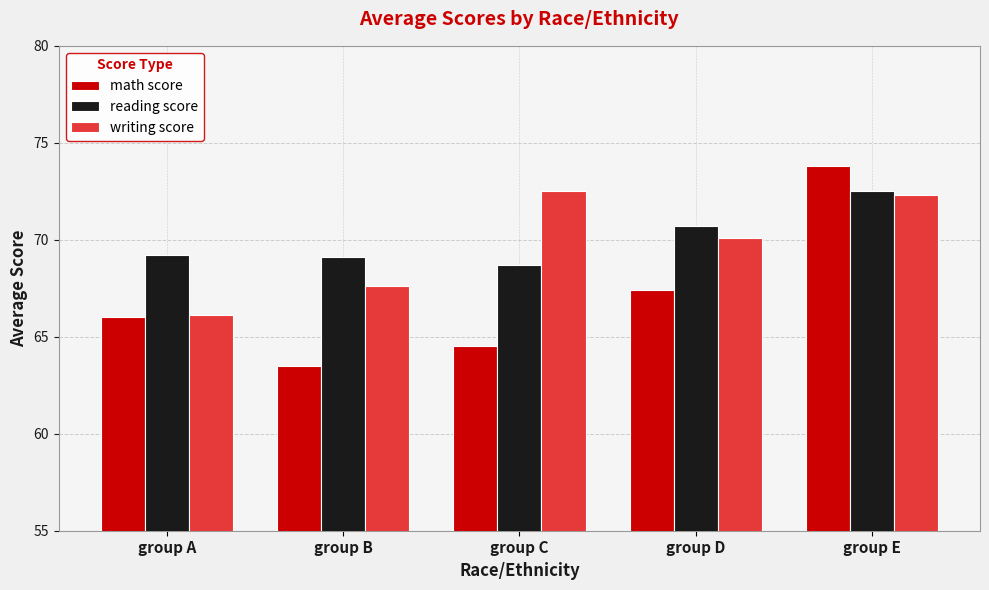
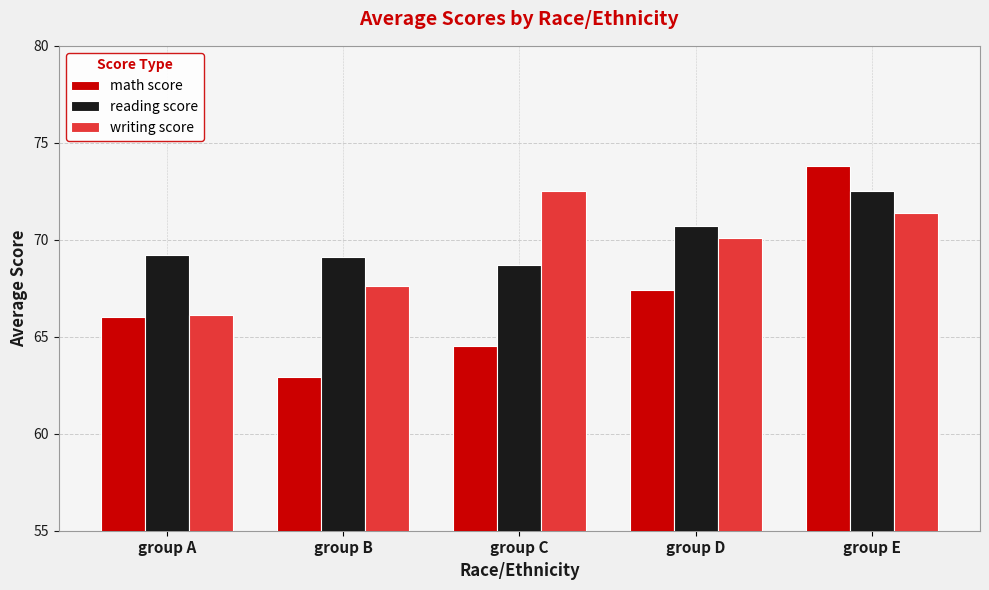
math score, group B: 63.5 -> 62.9
writing score, group E: 72.3 -> 71.4
